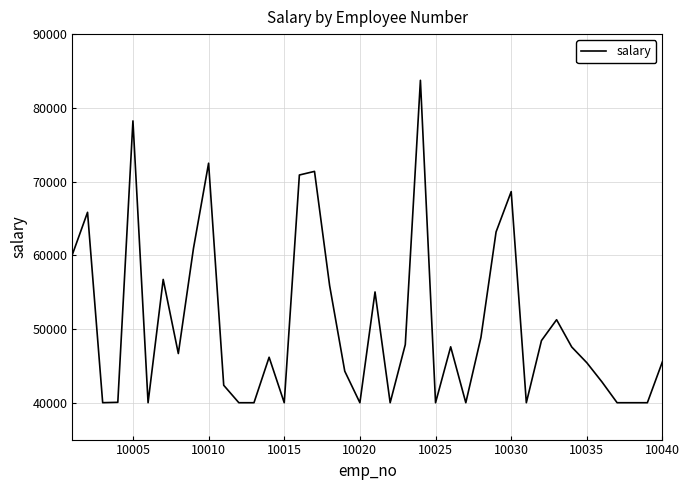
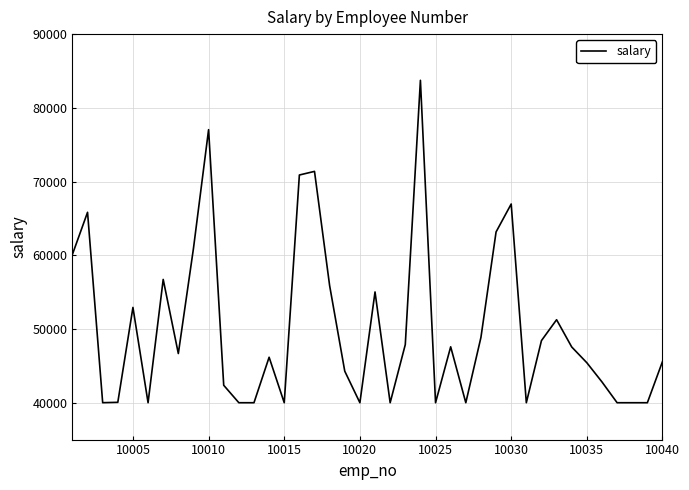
10005: 78000 -> 53000
10010: 72000 -> 77000
10030: 69000 -> 67000
